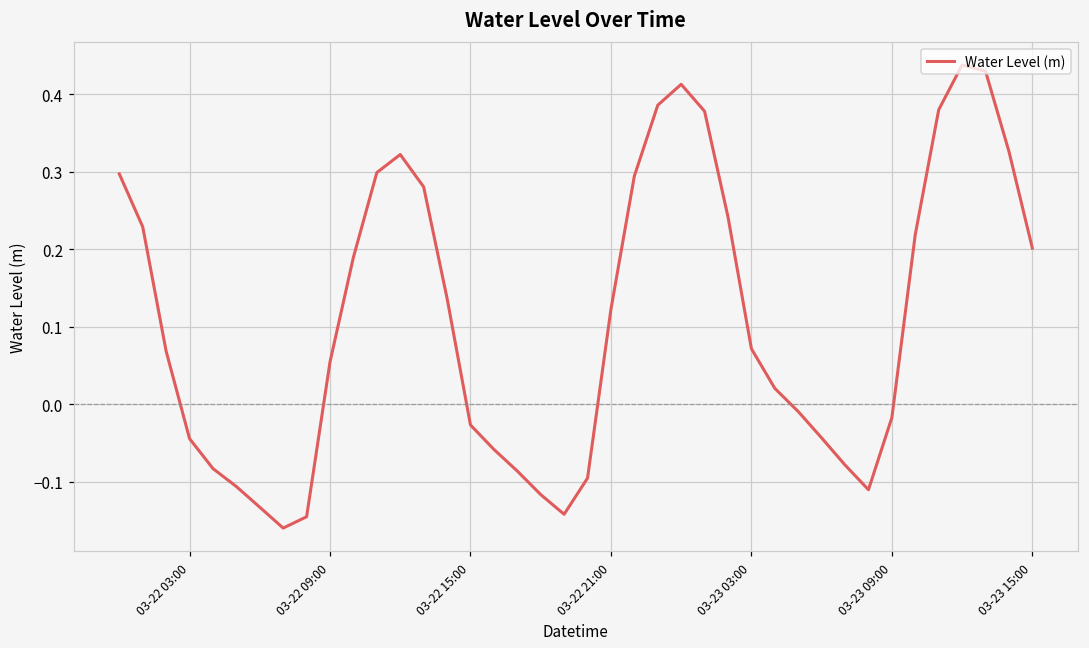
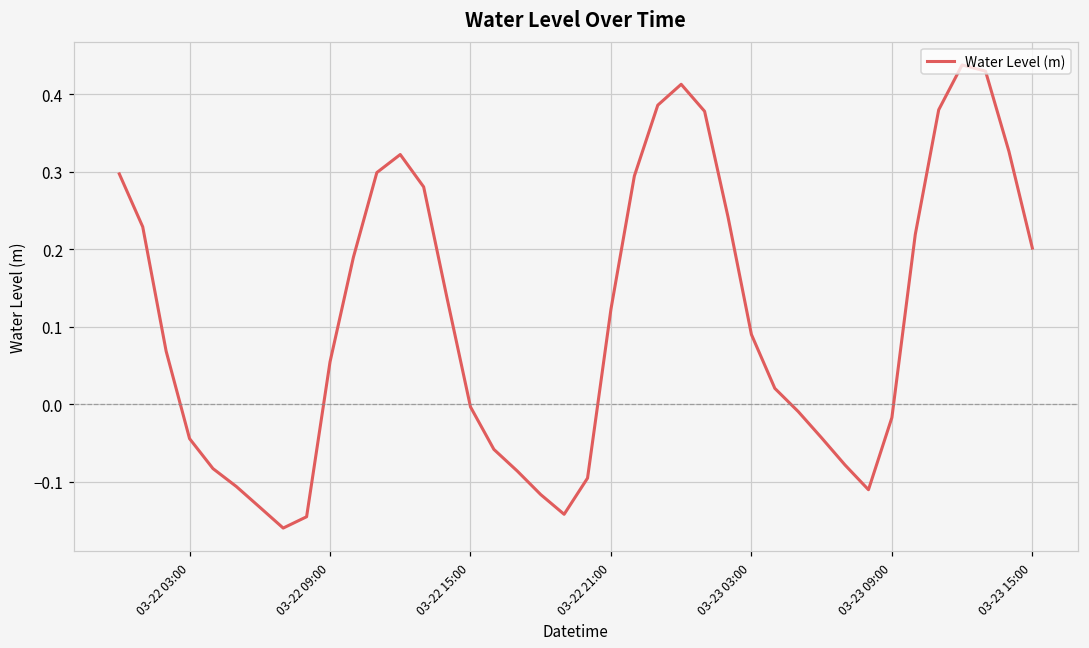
03-22 15:00: -0.03 -> 0.00
03-23 03:00: 0.07 -> 0.09
